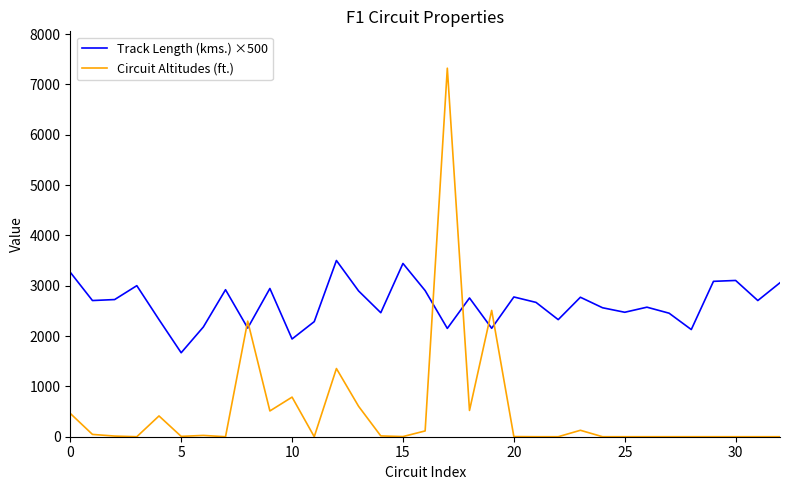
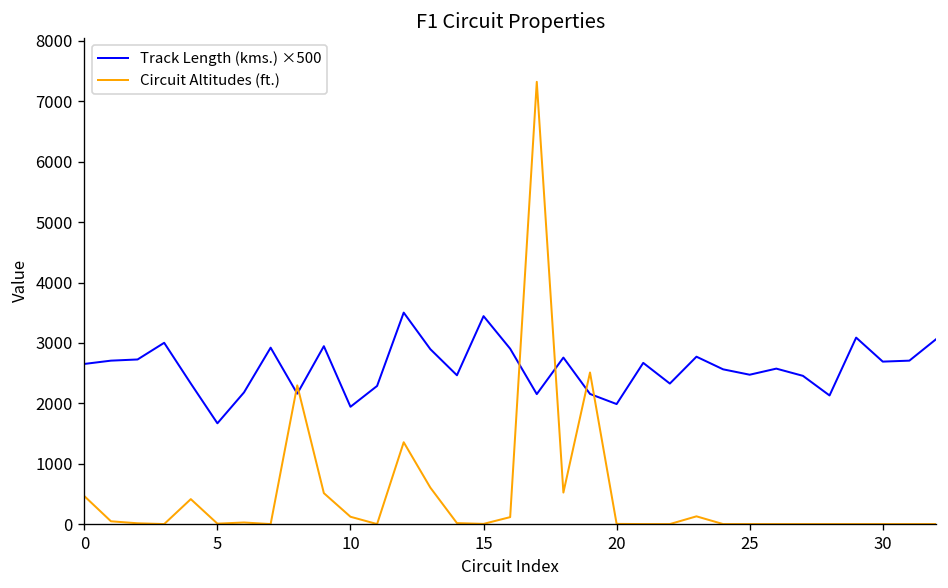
Track Length (kms.) ×500, 0: 3300 -> 2700
Circuit Altitudes (ft.), 10: 800 -> 100
Track Length (kms.) ×500, 20: 2800 -> 2000
Track Length (kms.) ×500, 30: 3100 -> 2700
